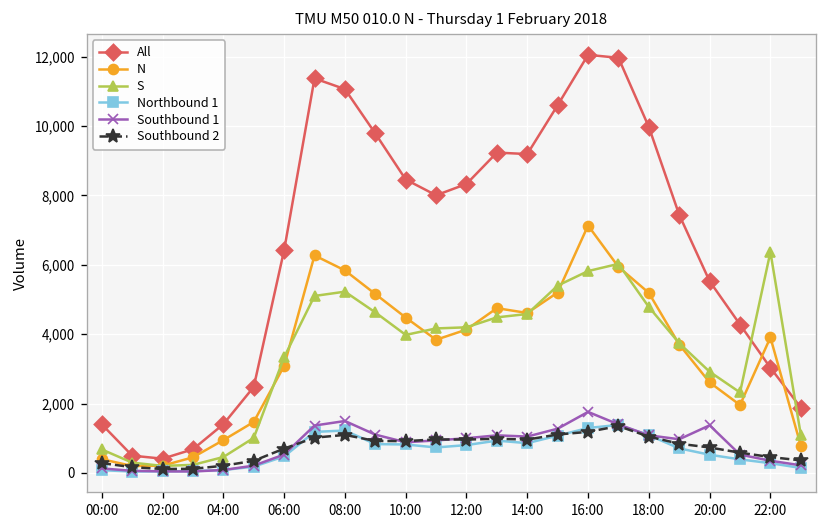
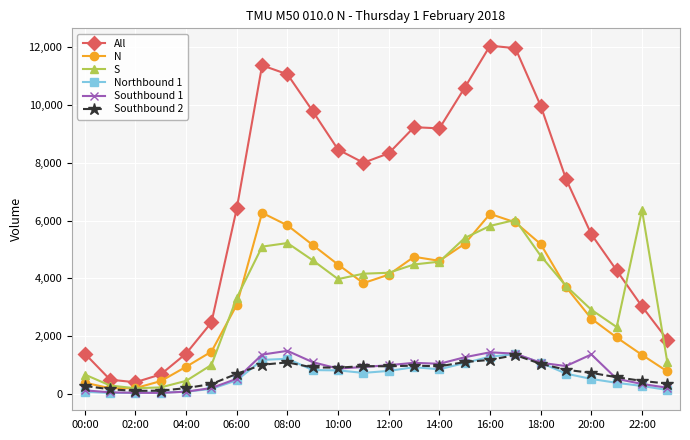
N, 16:00: 7,100 -> 6,200
Southbound 1, 16:00: 1,800 -> 1,400
N, 22:00: 3,900 -> 1,400
